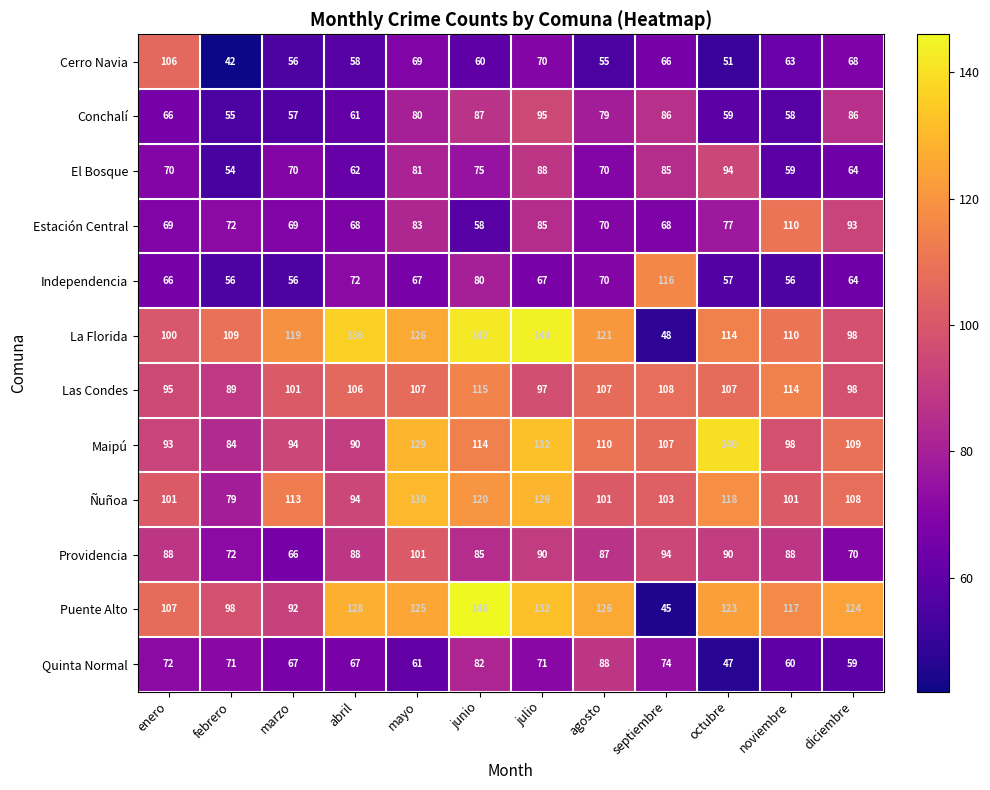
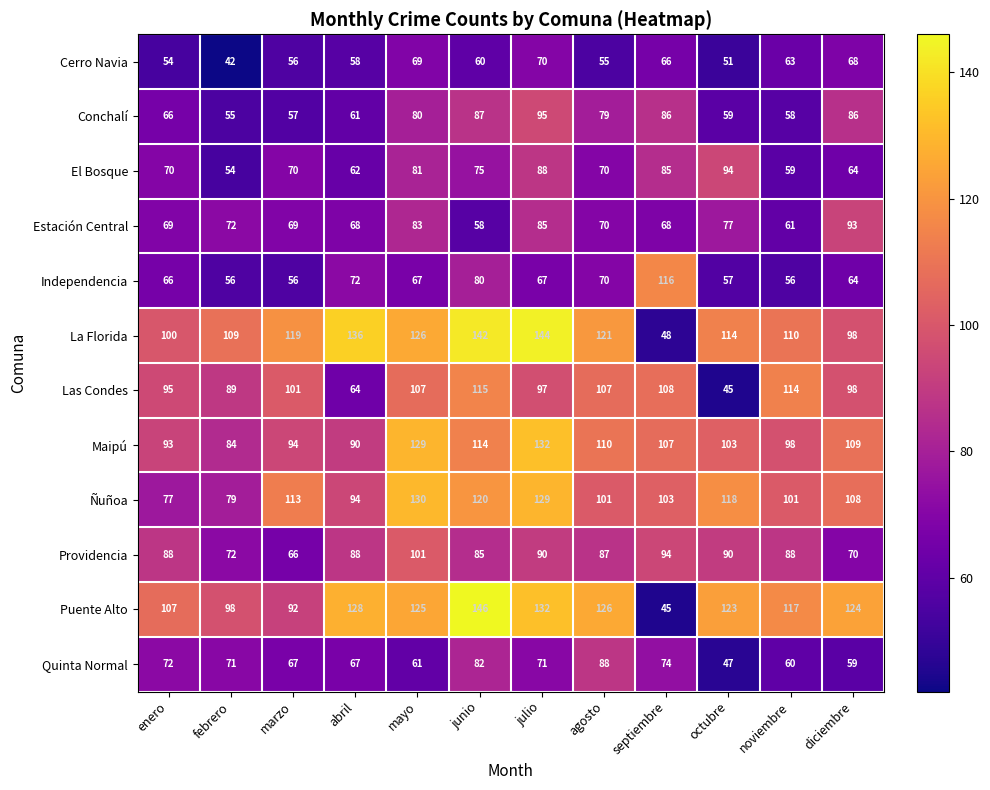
Cerro Navia, enero: 106 -> 54
Estación Central, noviembre: 110 -> 61
Las Condes, abril: 106 -> 64
Las Condes, octubre: 107 -> 45
Maipú, octubre: 140 -> 103
Ñuñoa, enero: 101 -> 77
